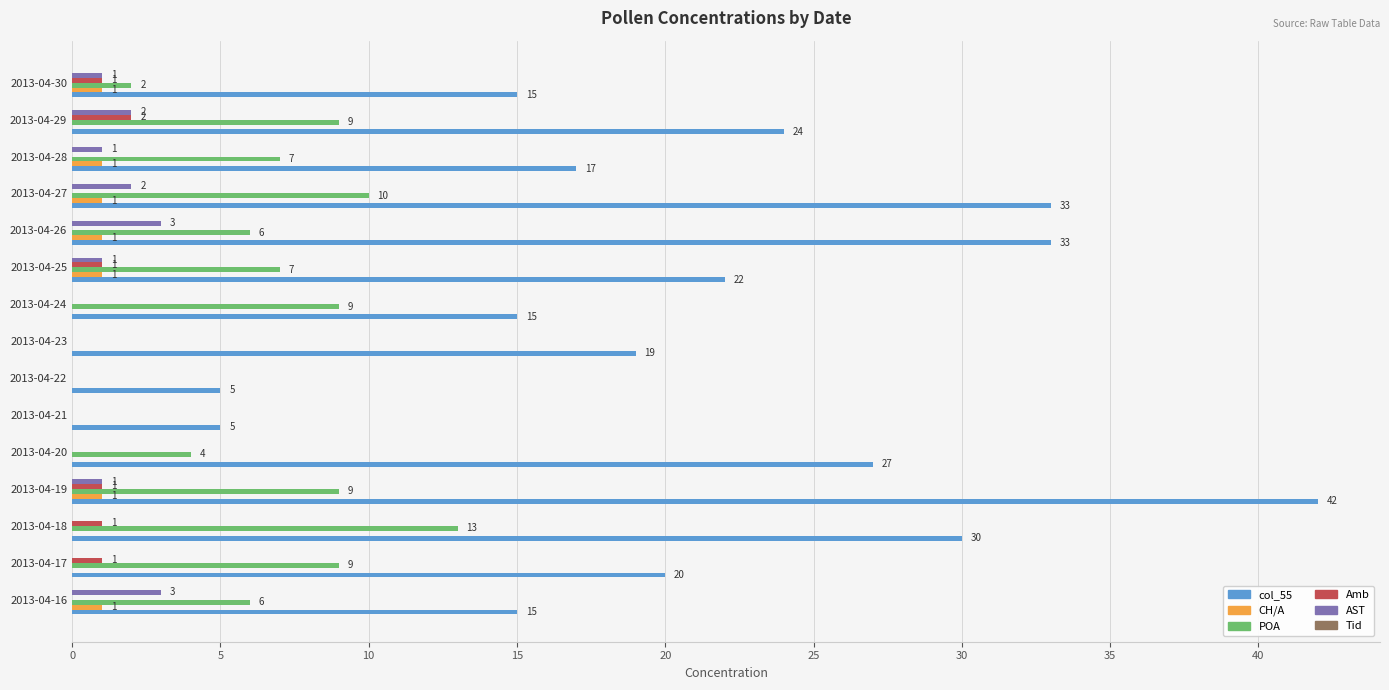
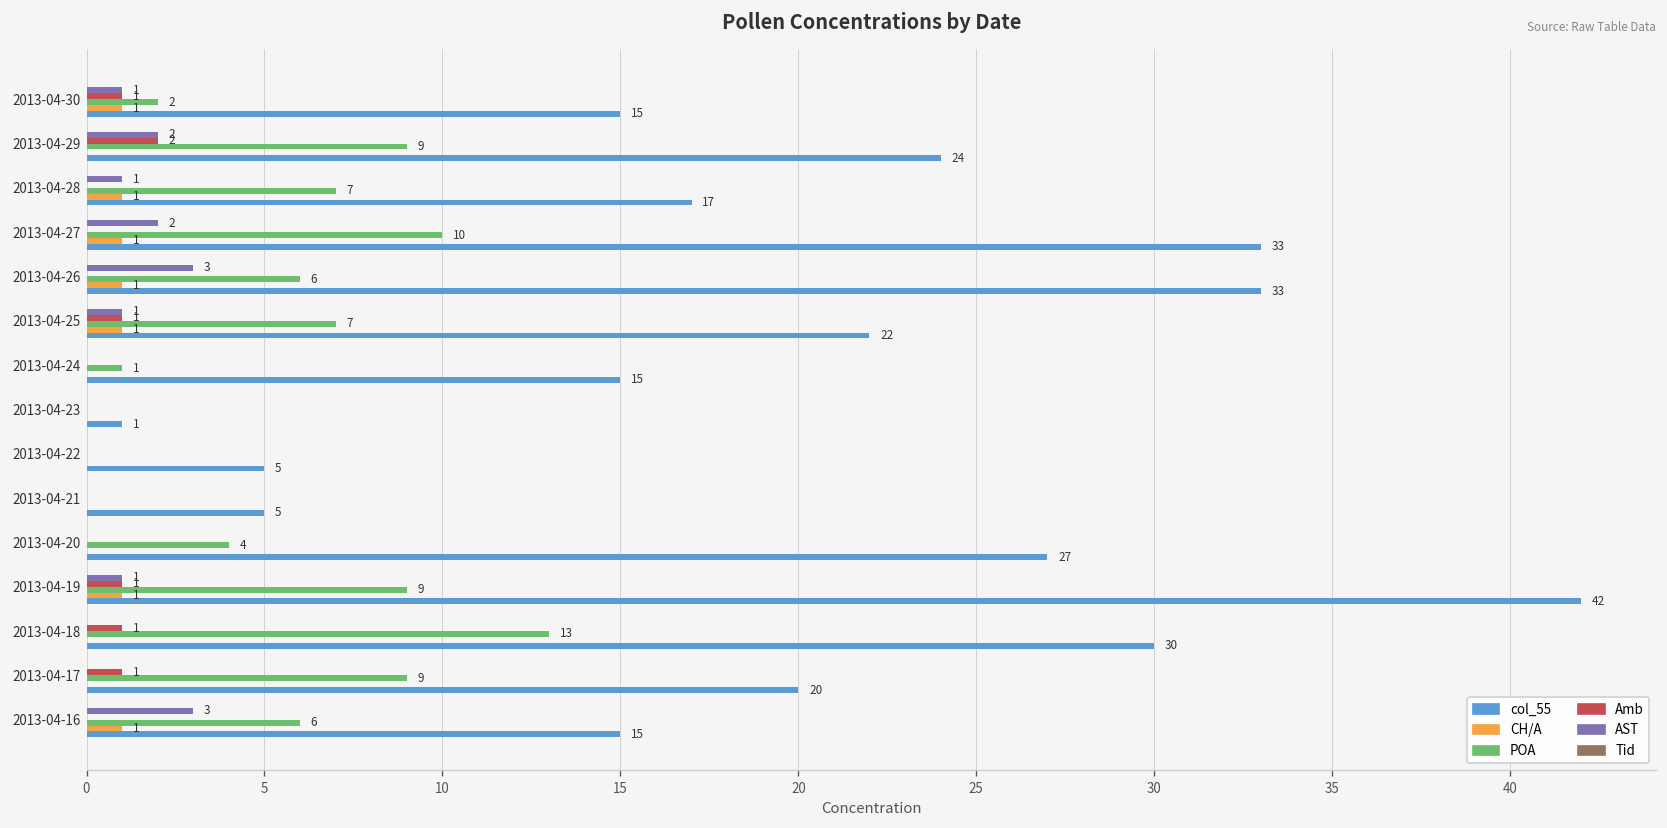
POA, 2013-04-24: 9 -> 1
col_55, 2013-04-23: 19 -> 1
